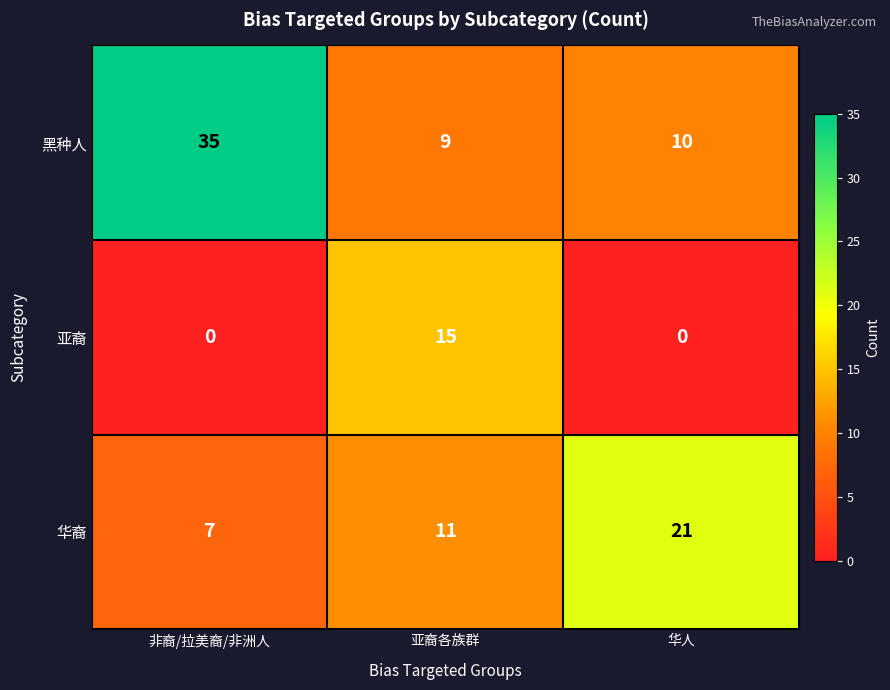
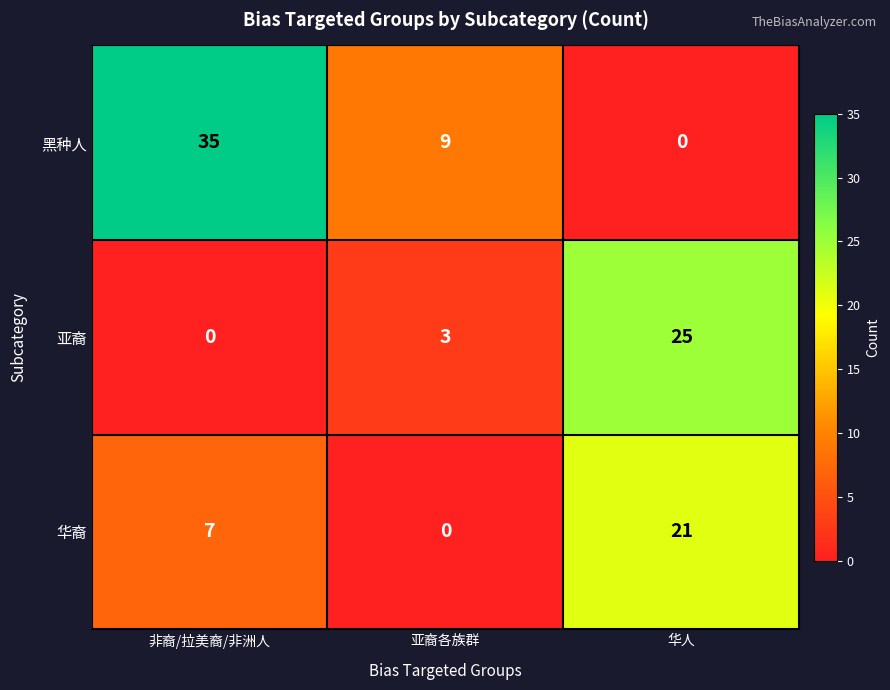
黑种人, 华人: 10 -> 0
亚裔, 亚裔各族群: 15 -> 3
亚裔, 华人: 0 -> 25
华裔, 亚裔各族群: 11 -> 0
